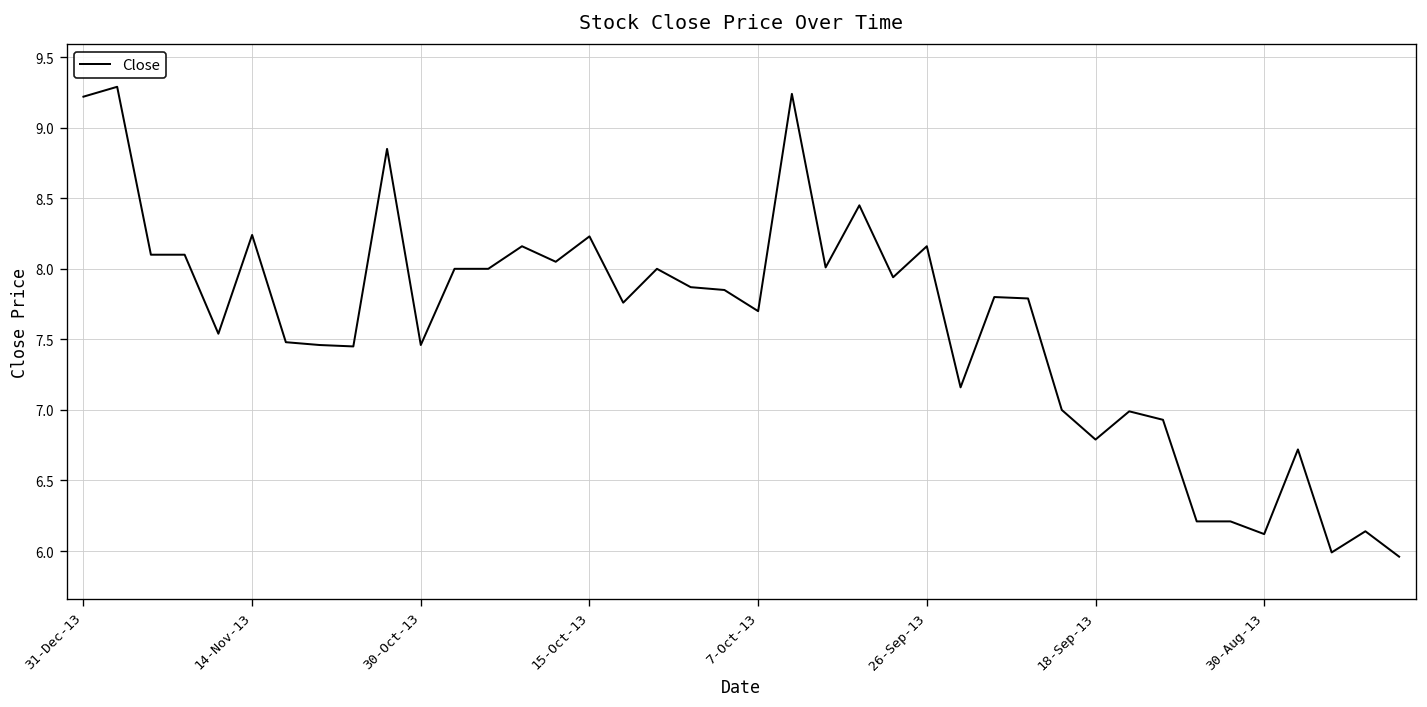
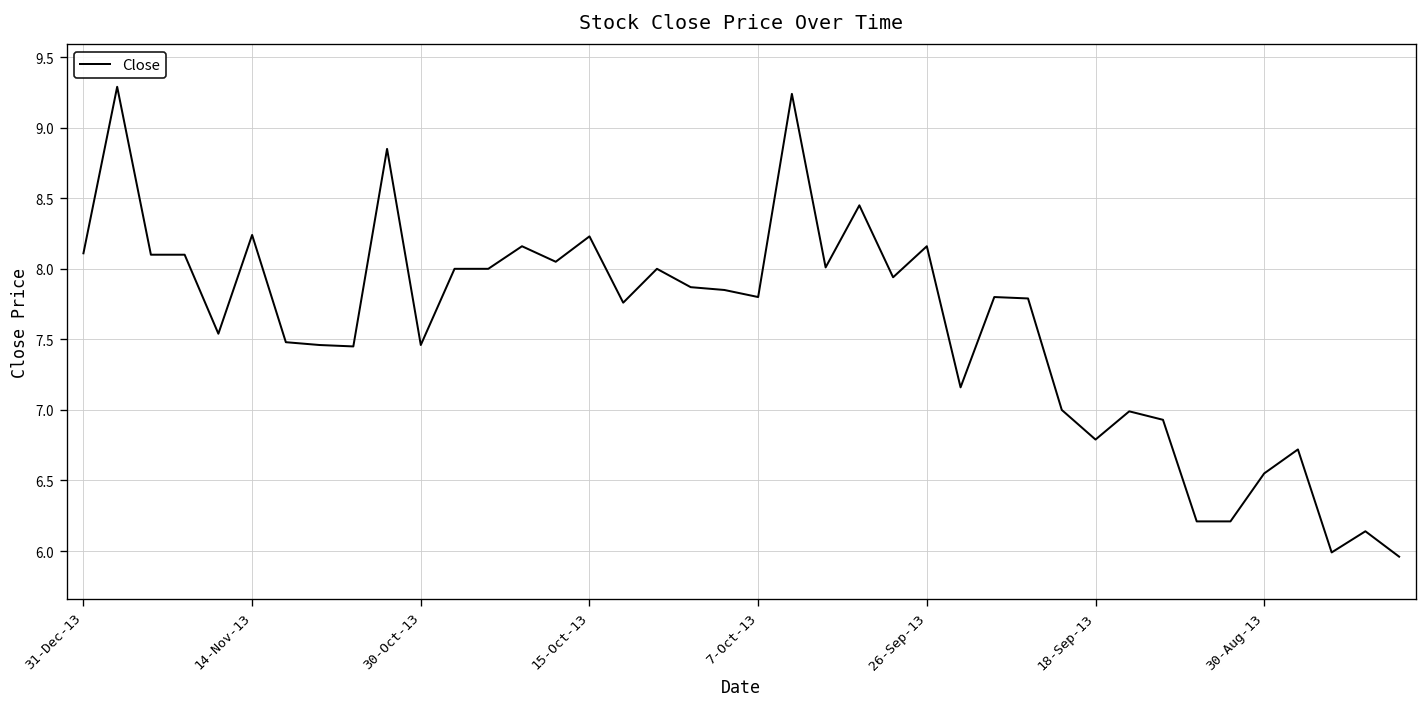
31-Dec-13: 9.22 -> 8.11
7-Oct-13: 7.7 -> 7.8
30-Aug-13: 6.12 -> 6.55
